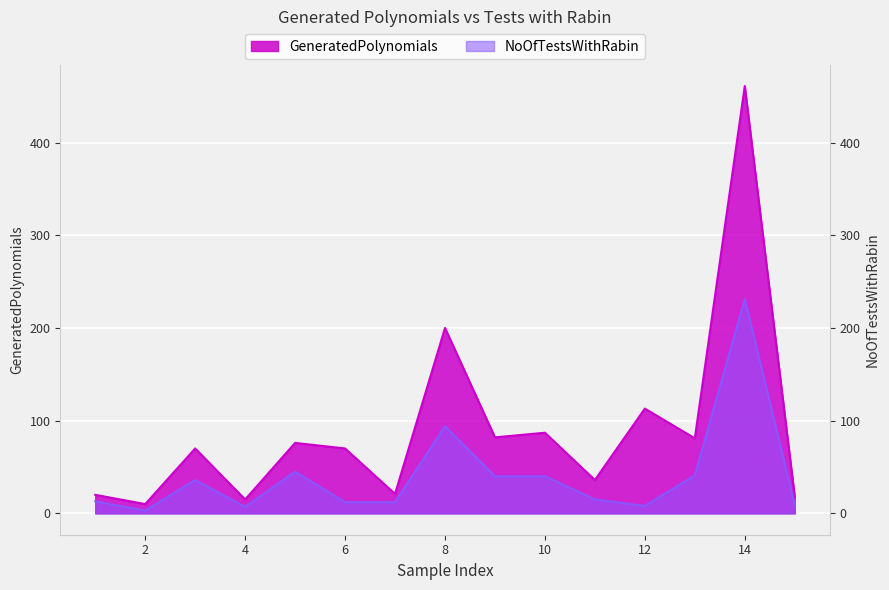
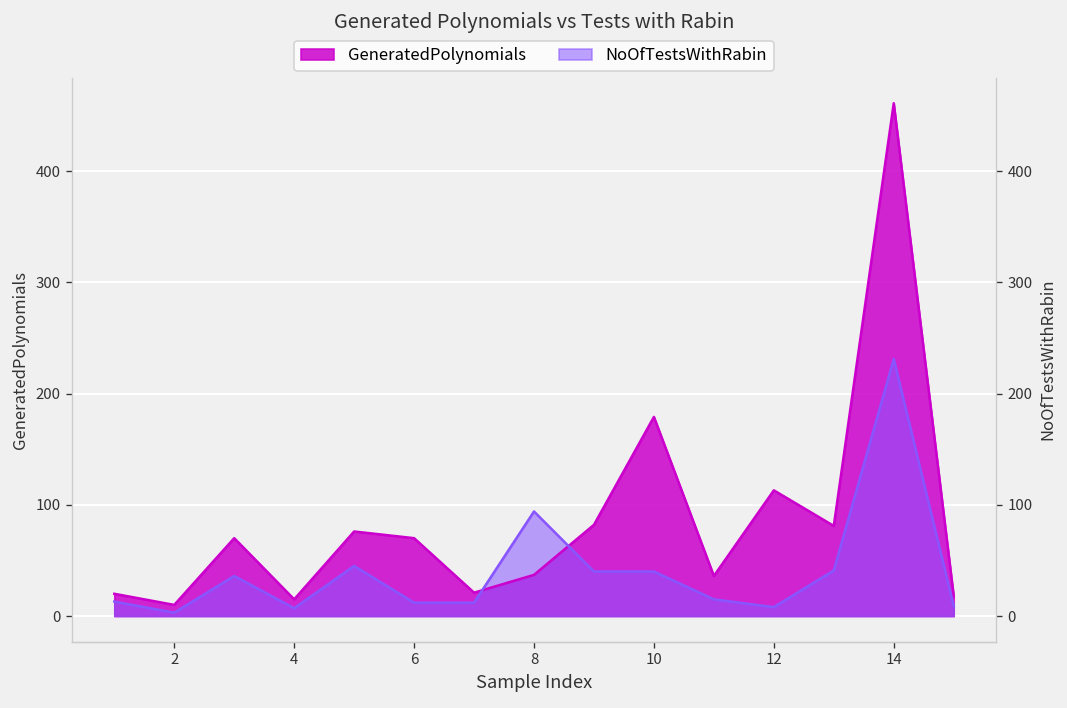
GeneratedPolynomials, 8: 200 -> 40
GeneratedPolynomials, 10: 90 -> 180
